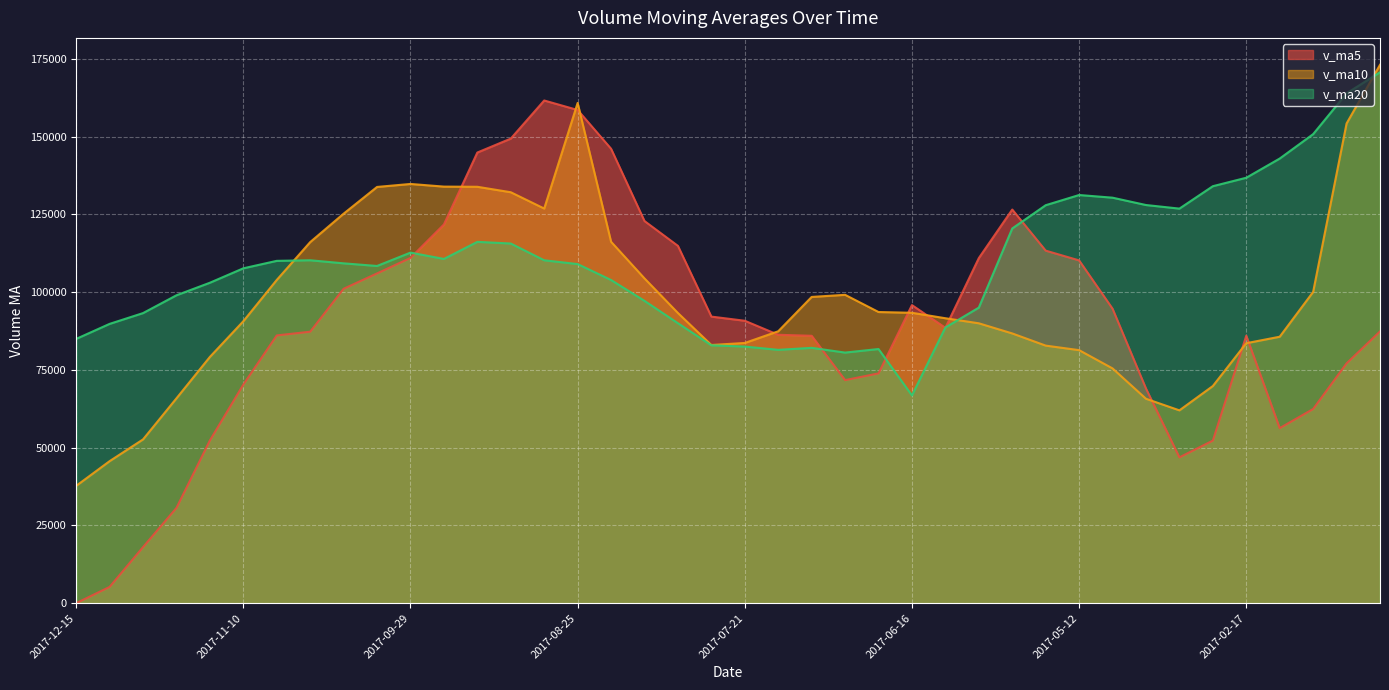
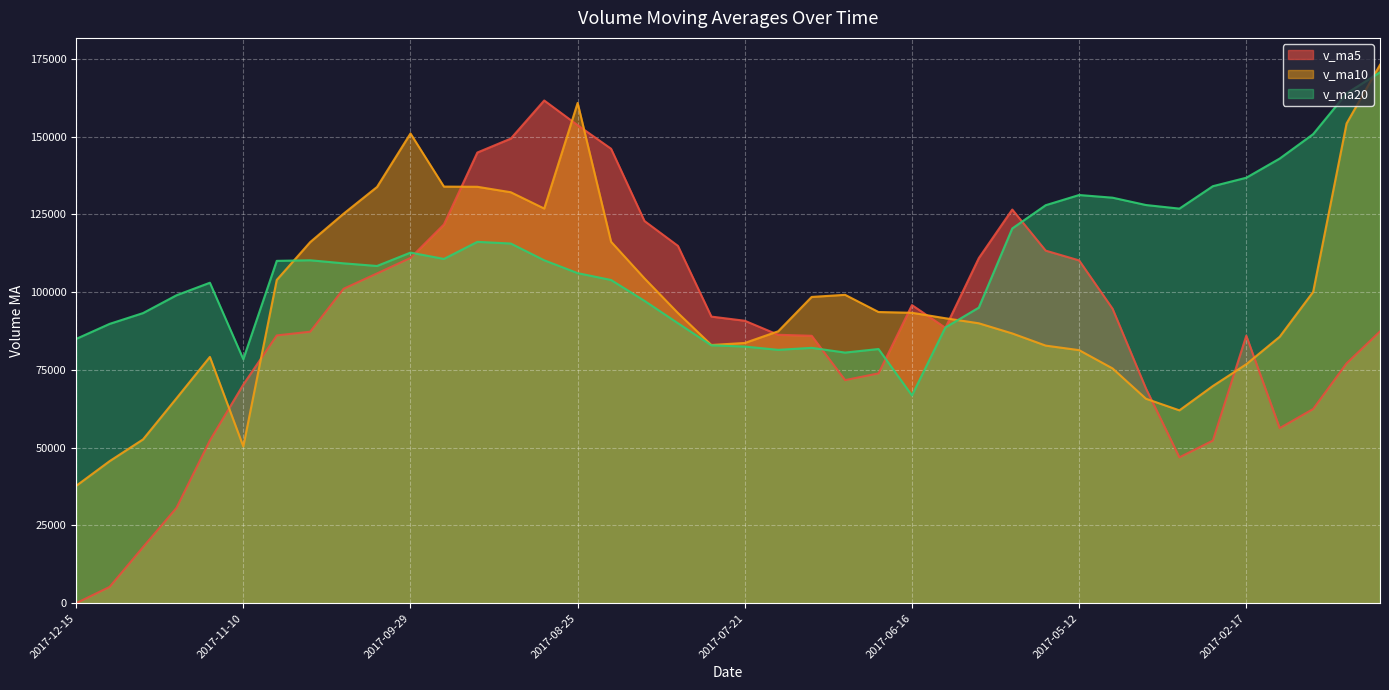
v_ma10, 2017-11-10: 91000 -> 50000
v_ma20, 2017-11-10: 108000 -> 78000
v_ma10, 2017-09-29: 135000 -> 151000
v_ma5, 2017-08-25: 159000 -> 154000
v_ma20, 2017-08-25: 109000 -> 106000
v_ma10, 2017-02-17: 84000 -> 77000
